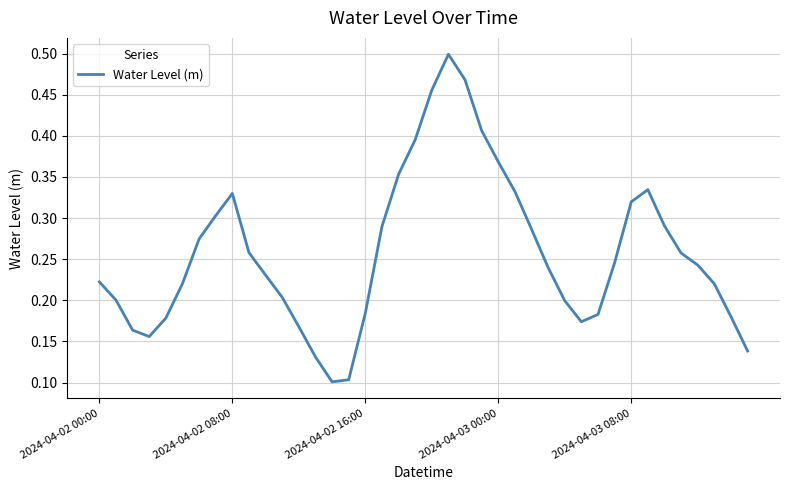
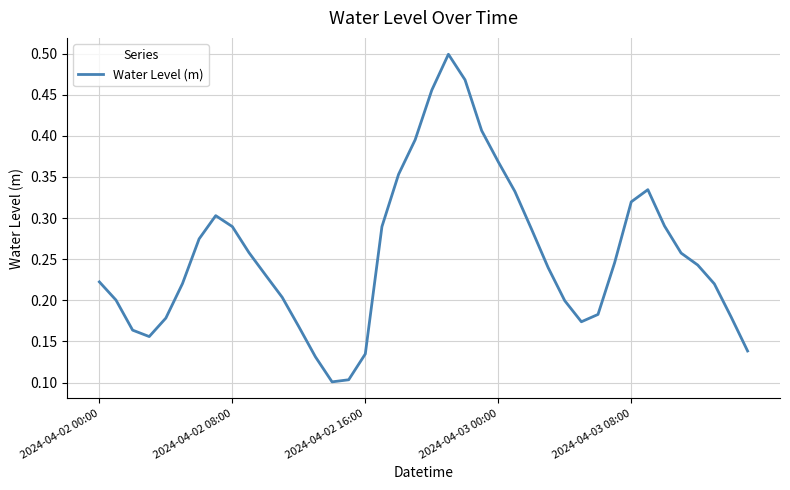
2024-04-02 08:00: 0.33 -> 0.29
2024-04-02 16:00: 0.18 -> 0.13
